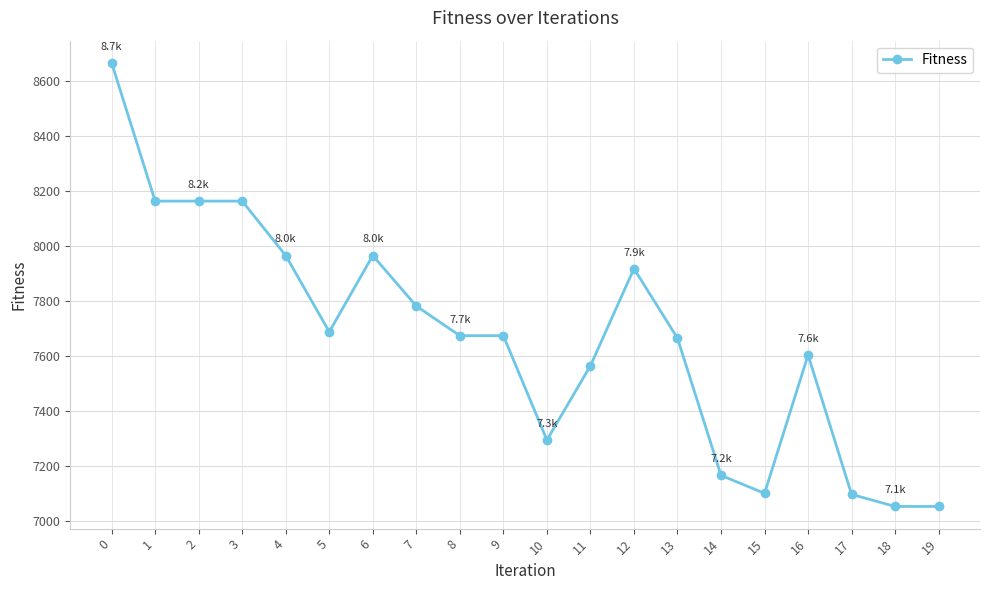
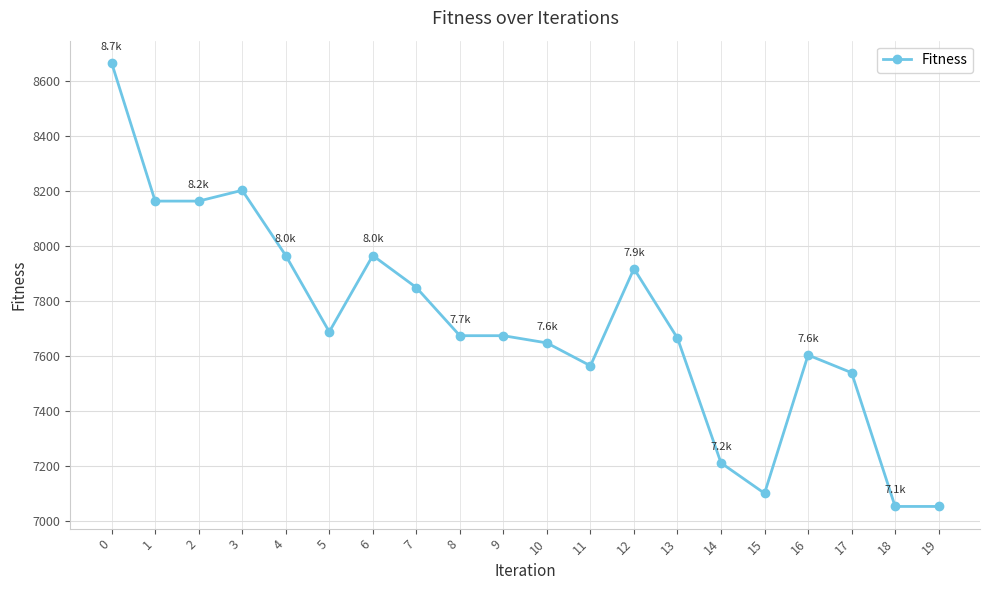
3: 8160 -> 8200
7: 7780 -> 7850
10: 7.3k -> 7.6k
14: 7170 -> 7210
17: 7100 -> 7540
